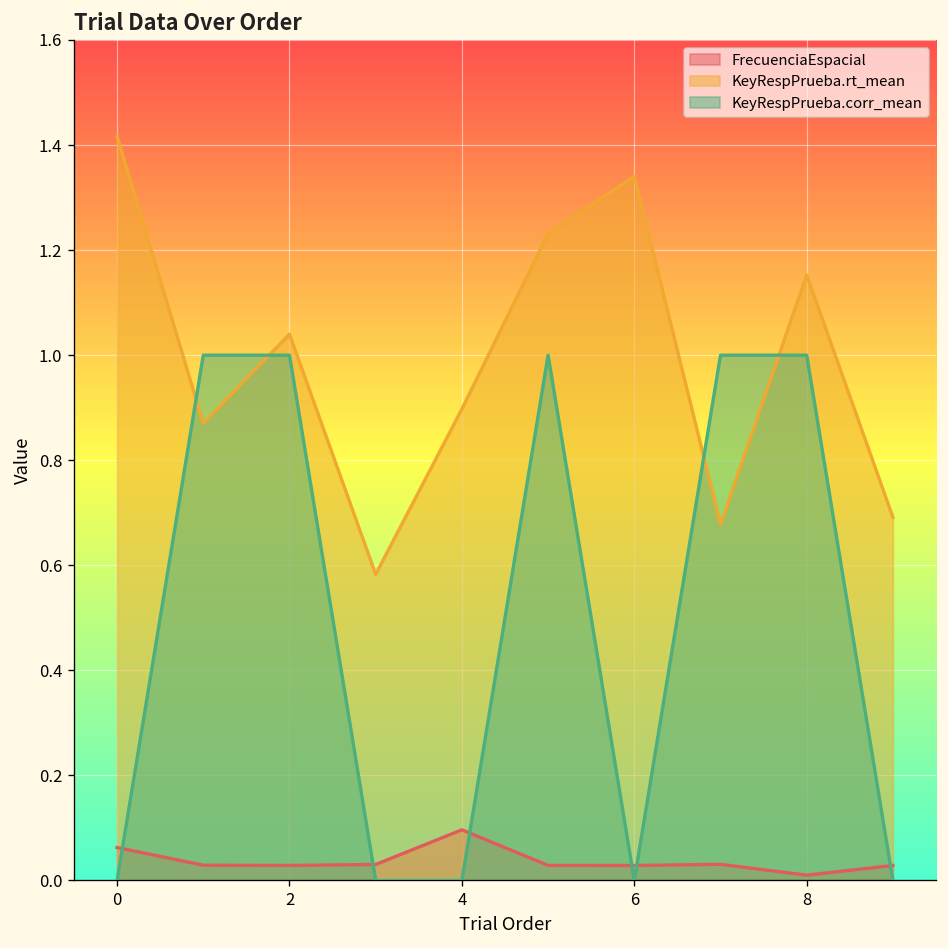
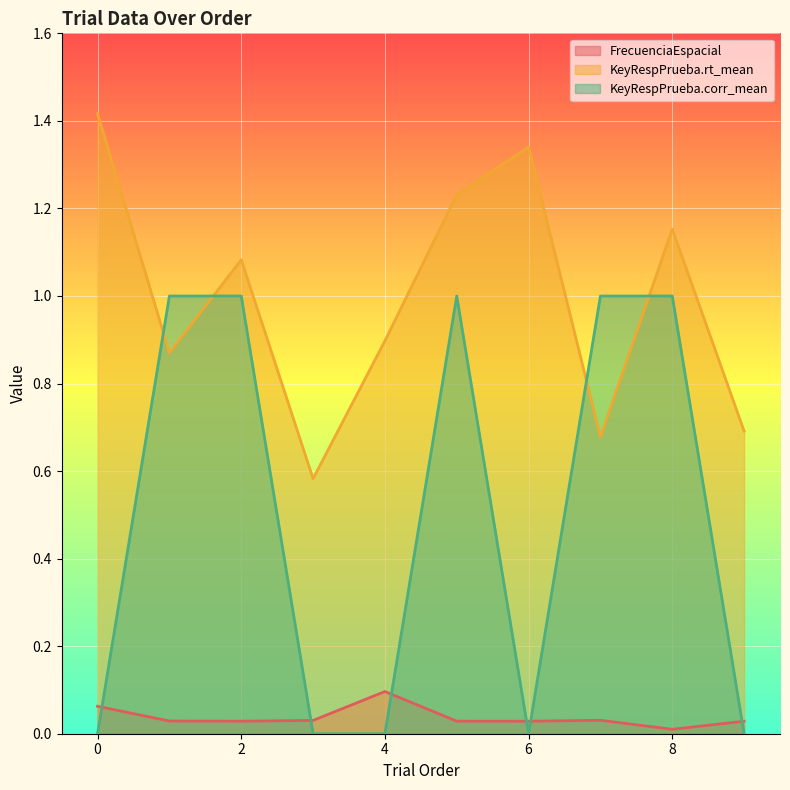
KeyRespPrueba.rt_mean, 2: 1.04 -> 1.08
